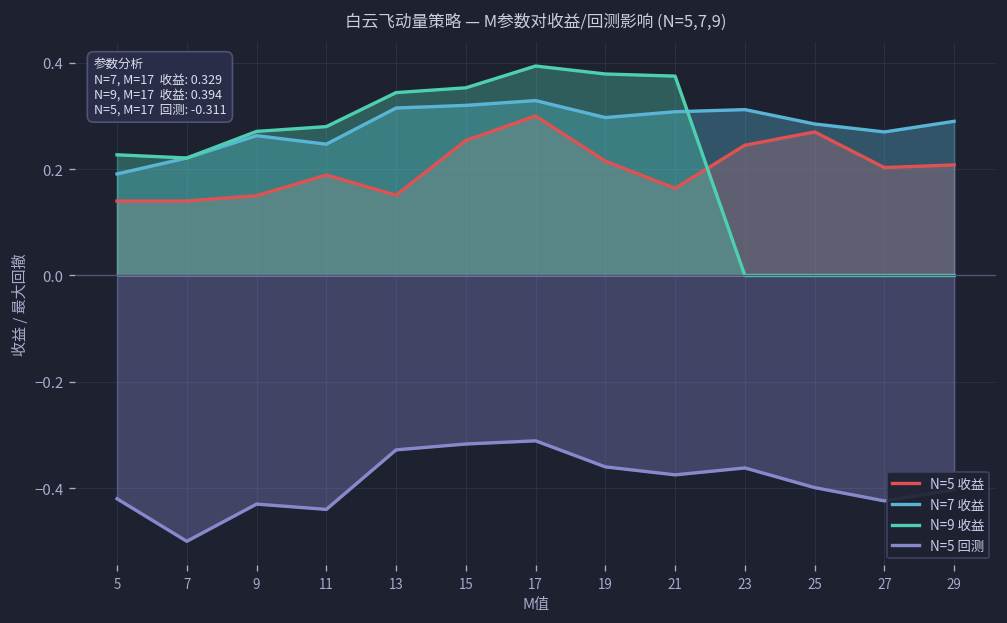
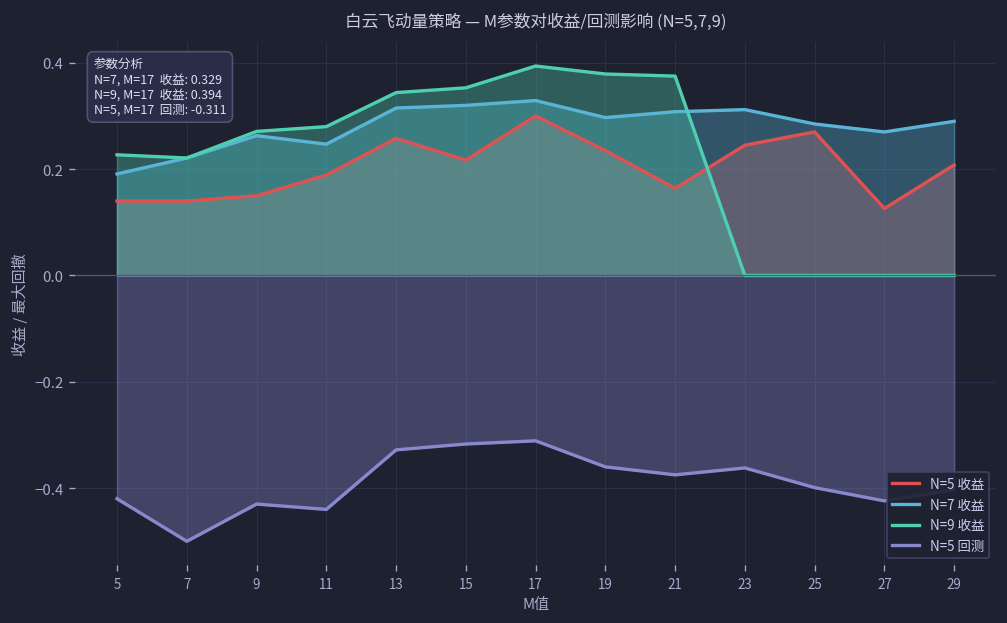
N=5 收益, 13: 0.15 -> 0.26
N=5 收益, 15: 0.25 -> 0.22
N=5 收益, 19: 0.22 -> 0.24
N=5 收益, 27: 0.20 -> 0.13
